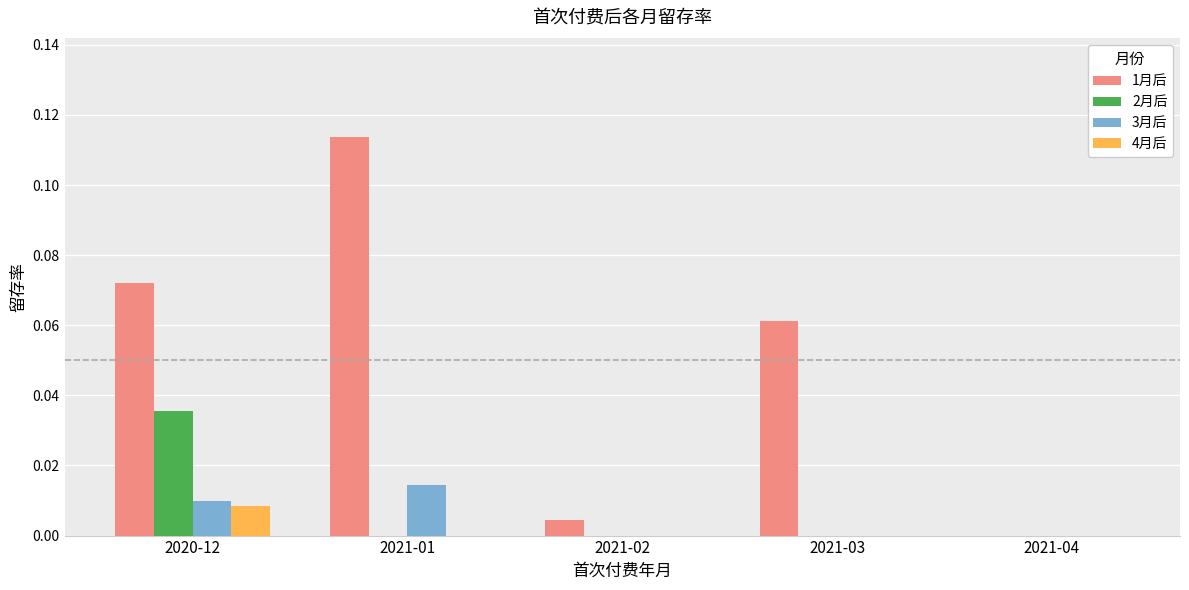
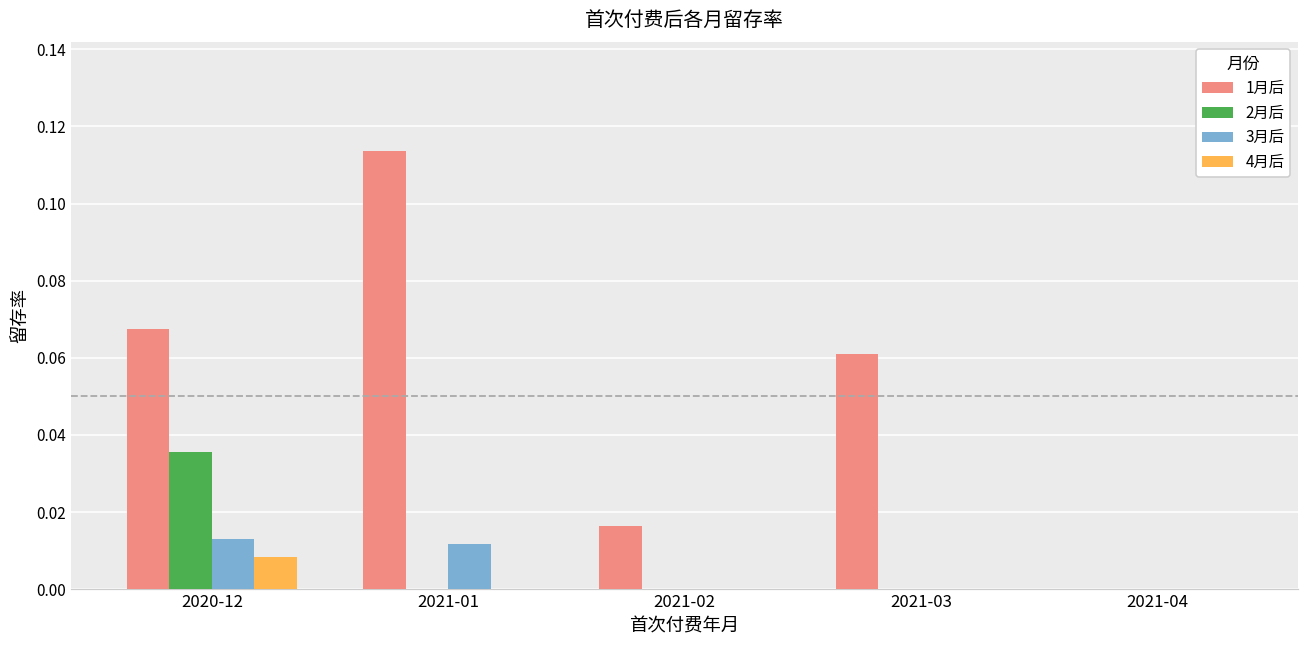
1月后, 2020-12: 0.072 -> 0.067
3月后, 2020-12: 0.010 -> 0.013
3月后, 2021-01: 0.014 -> 0.012
1月后, 2021-02: 0.004 -> 0.017
